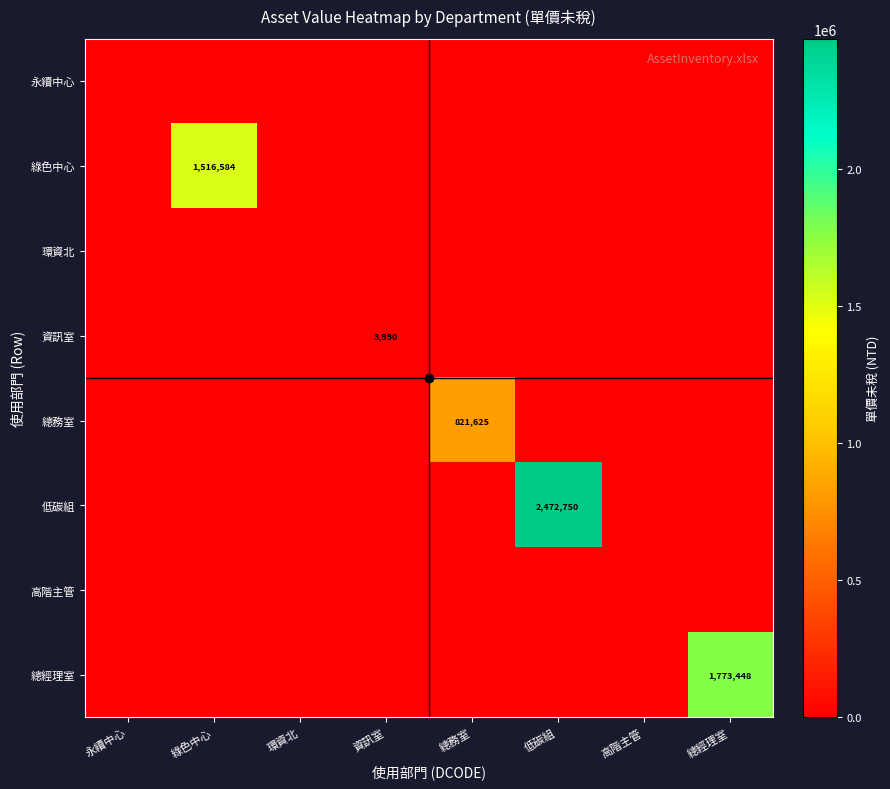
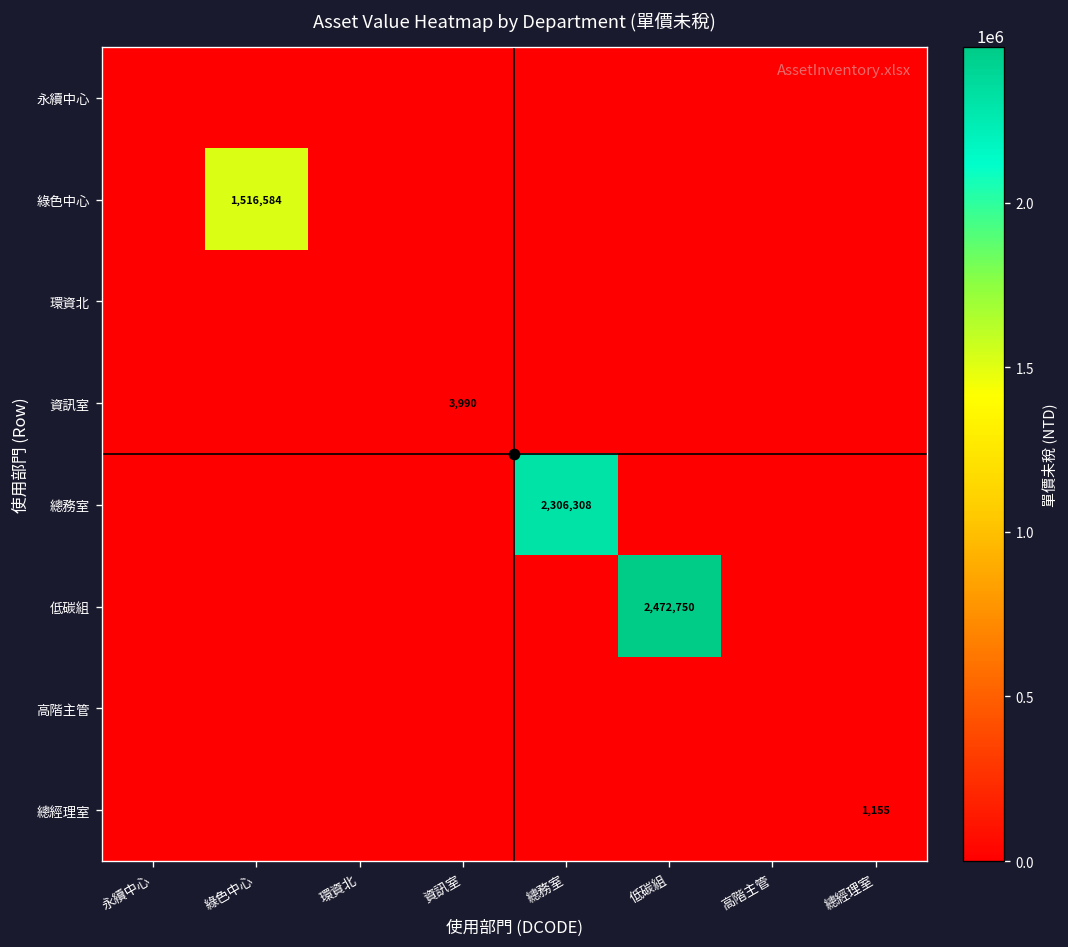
總務室, 總務室: 821,625 -> 2,306,308
總經理室, 總經理室: 1,773,448 -> 1,155
